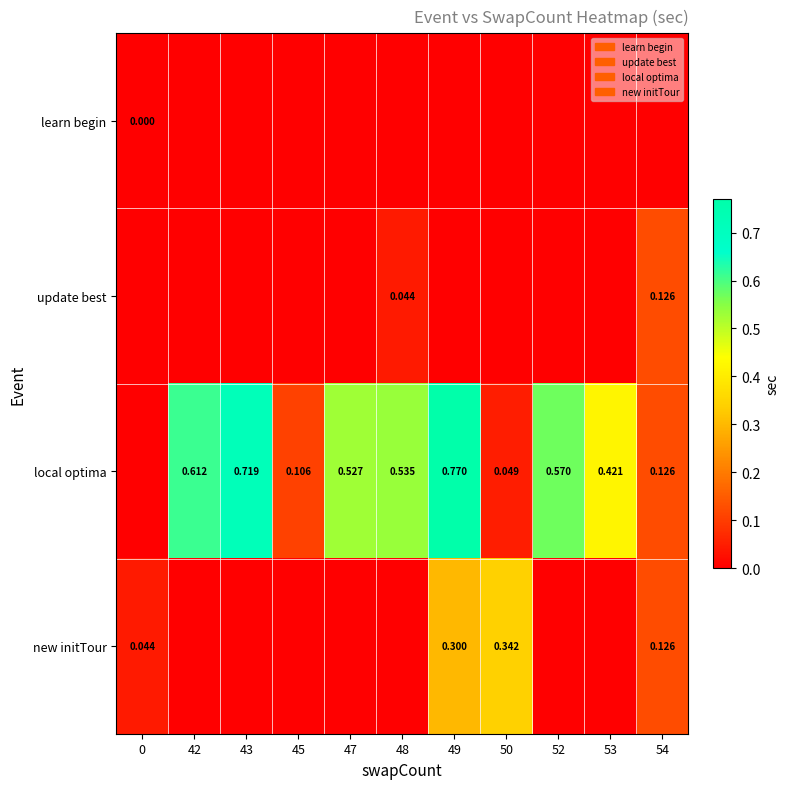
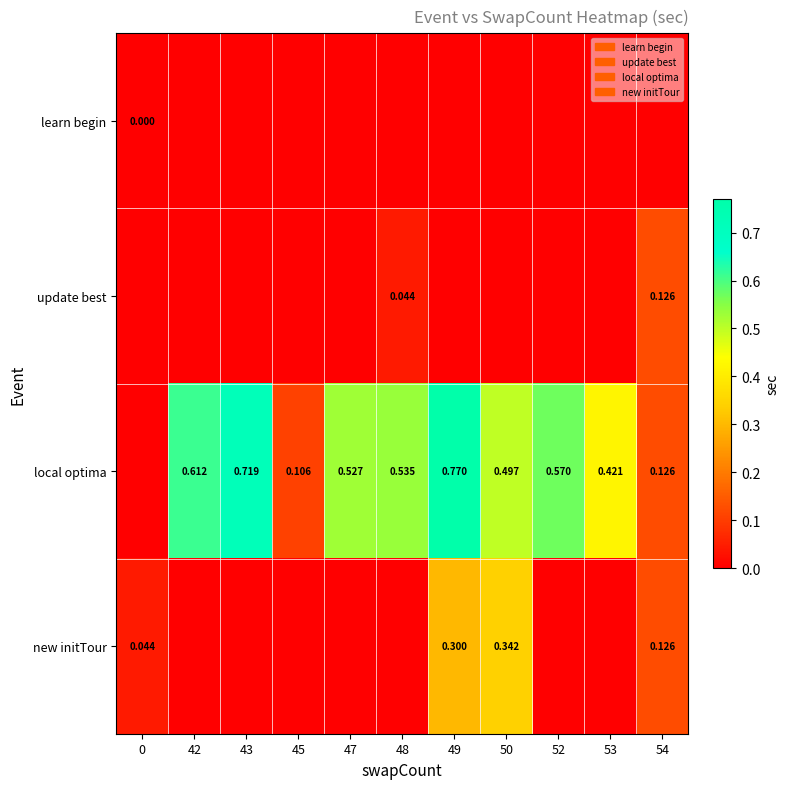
local optima, 50: 0.049 -> 0.497
